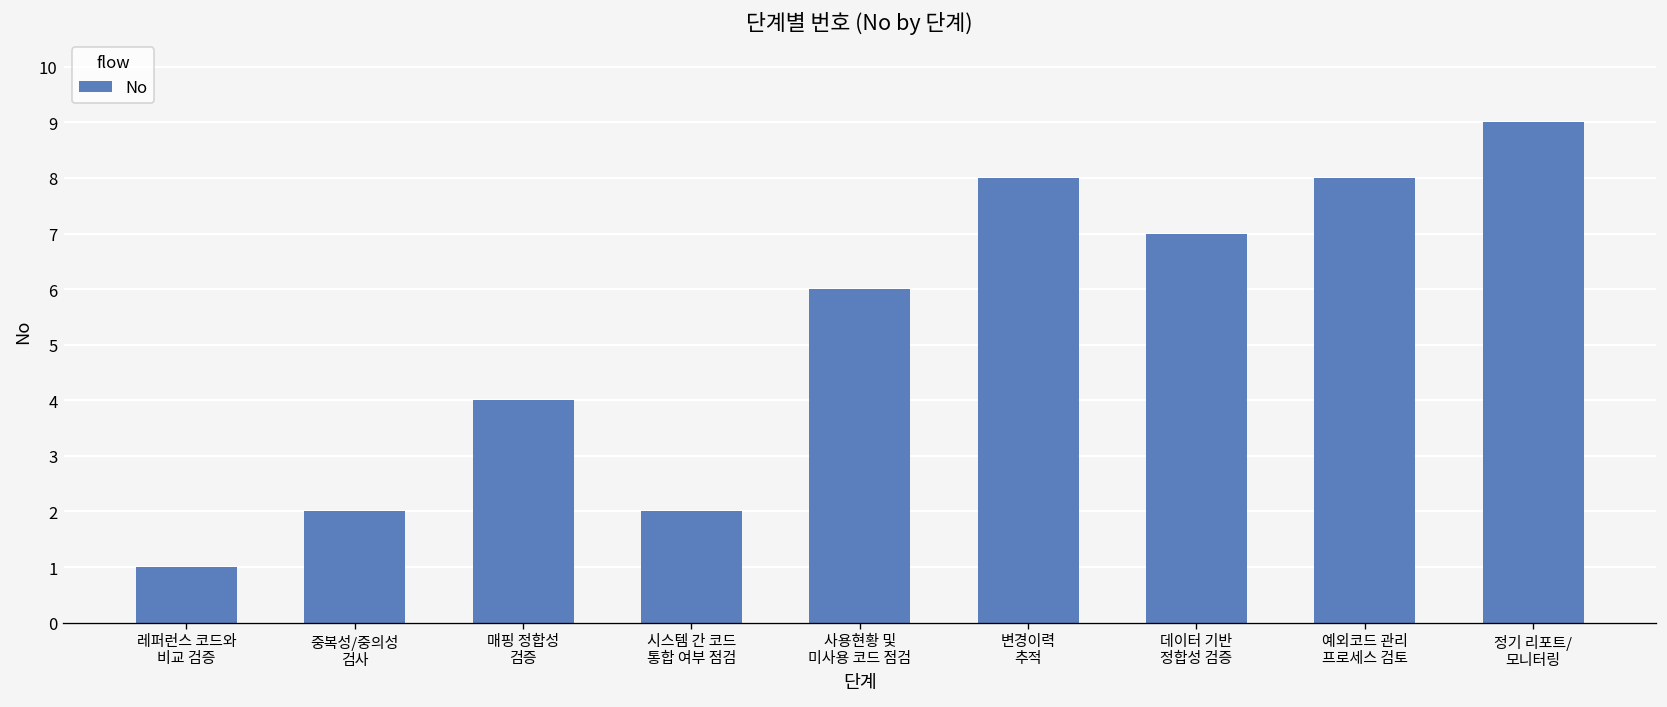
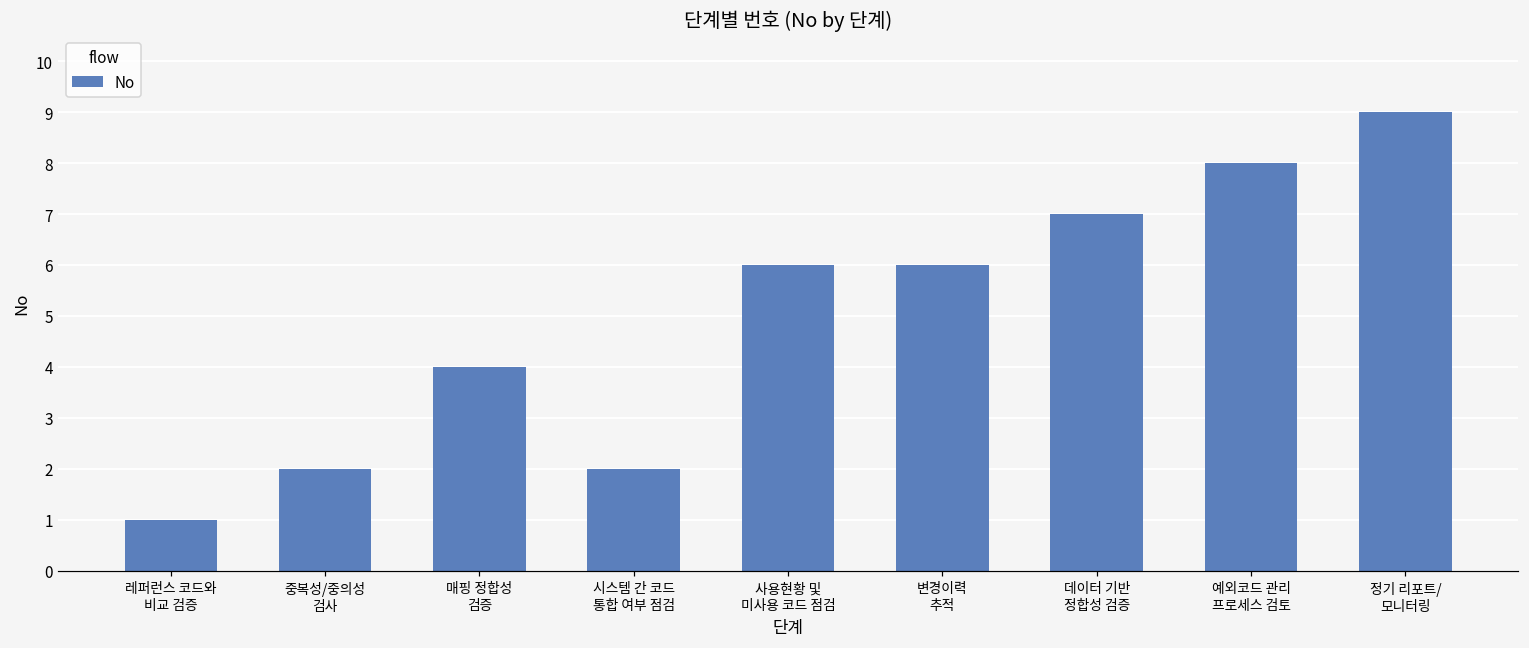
변경이력 추적: 8 -> 6
